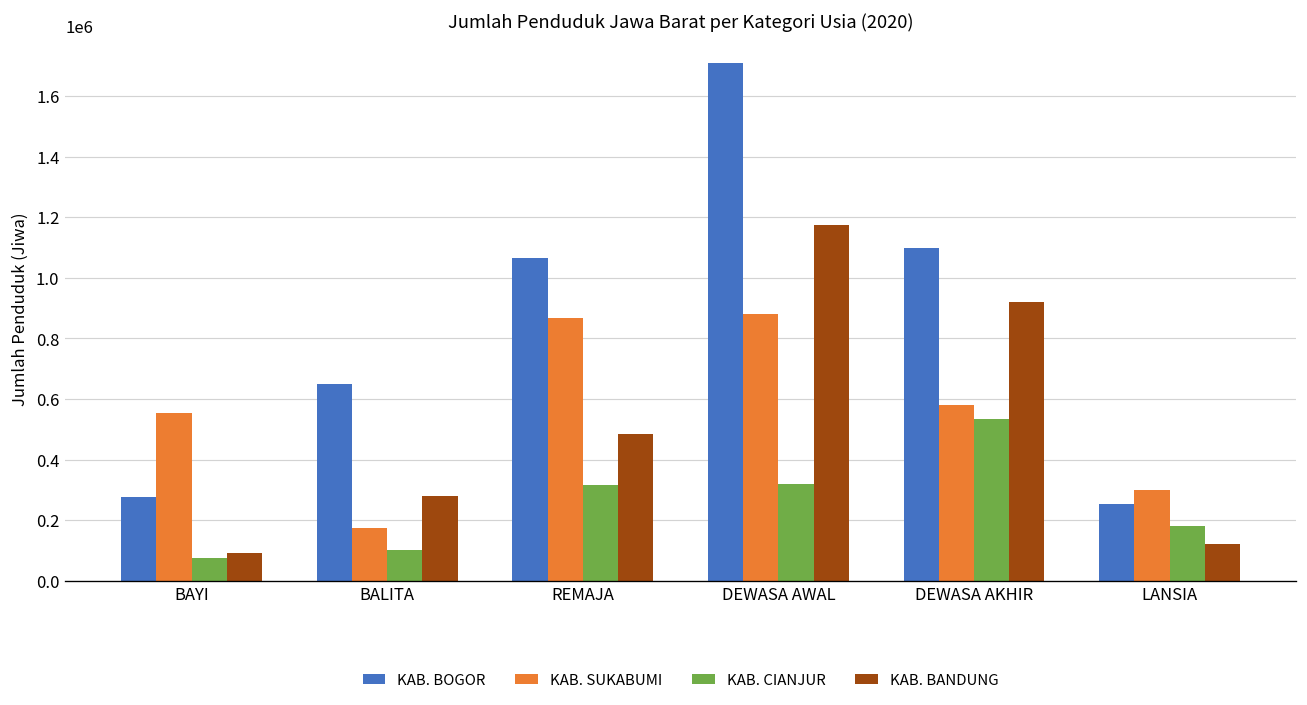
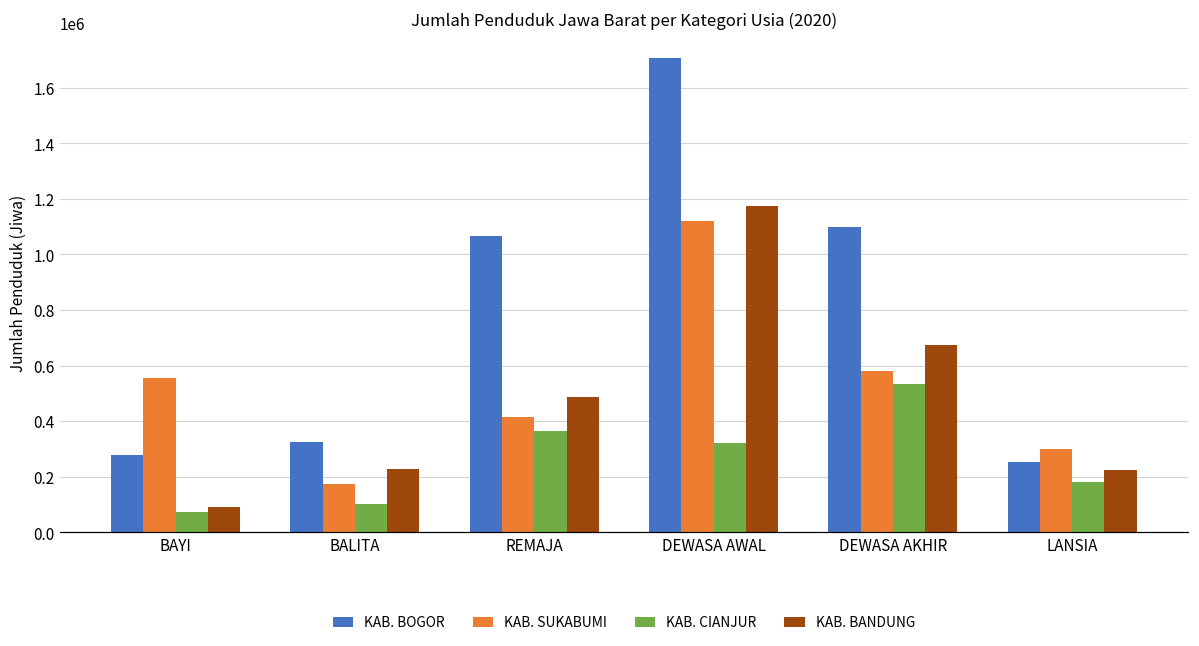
KAB. BOGOR, BALITA: 650000 -> 330000
KAB. BANDUNG, BALITA: 280000 -> 230000
KAB. SUKABUMI, REMAJA: 870000 -> 420000
KAB. CIANJUR, REMAJA: 320000 -> 360000
KAB. SUKABUMI, DEWASA AWAL: 880000 -> 1120000
KAB. BANDUNG, DEWASA AKHIR: 920000 -> 670000
KAB. BANDUNG, LANSIA: 120000 -> 220000
